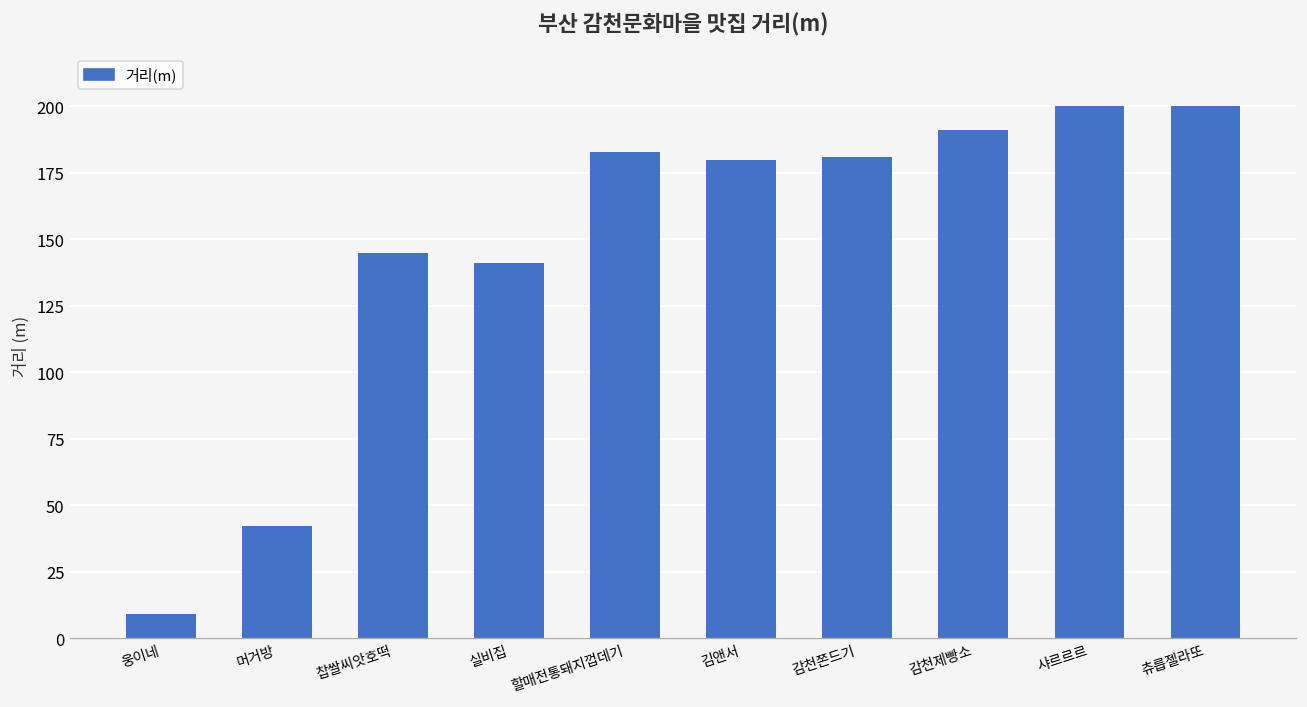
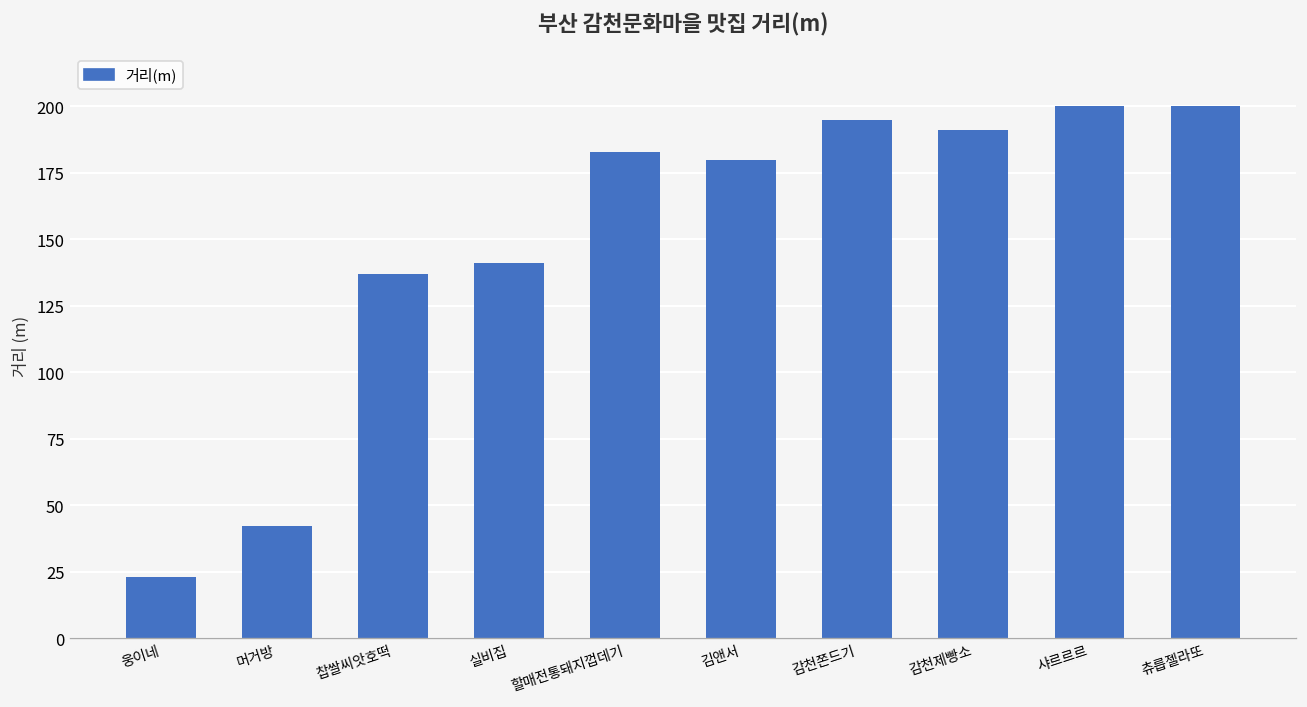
웅이네: 9 -> 23
찹쌀씨앗호떡: 145 -> 137
감천쫀드기: 181 -> 195
